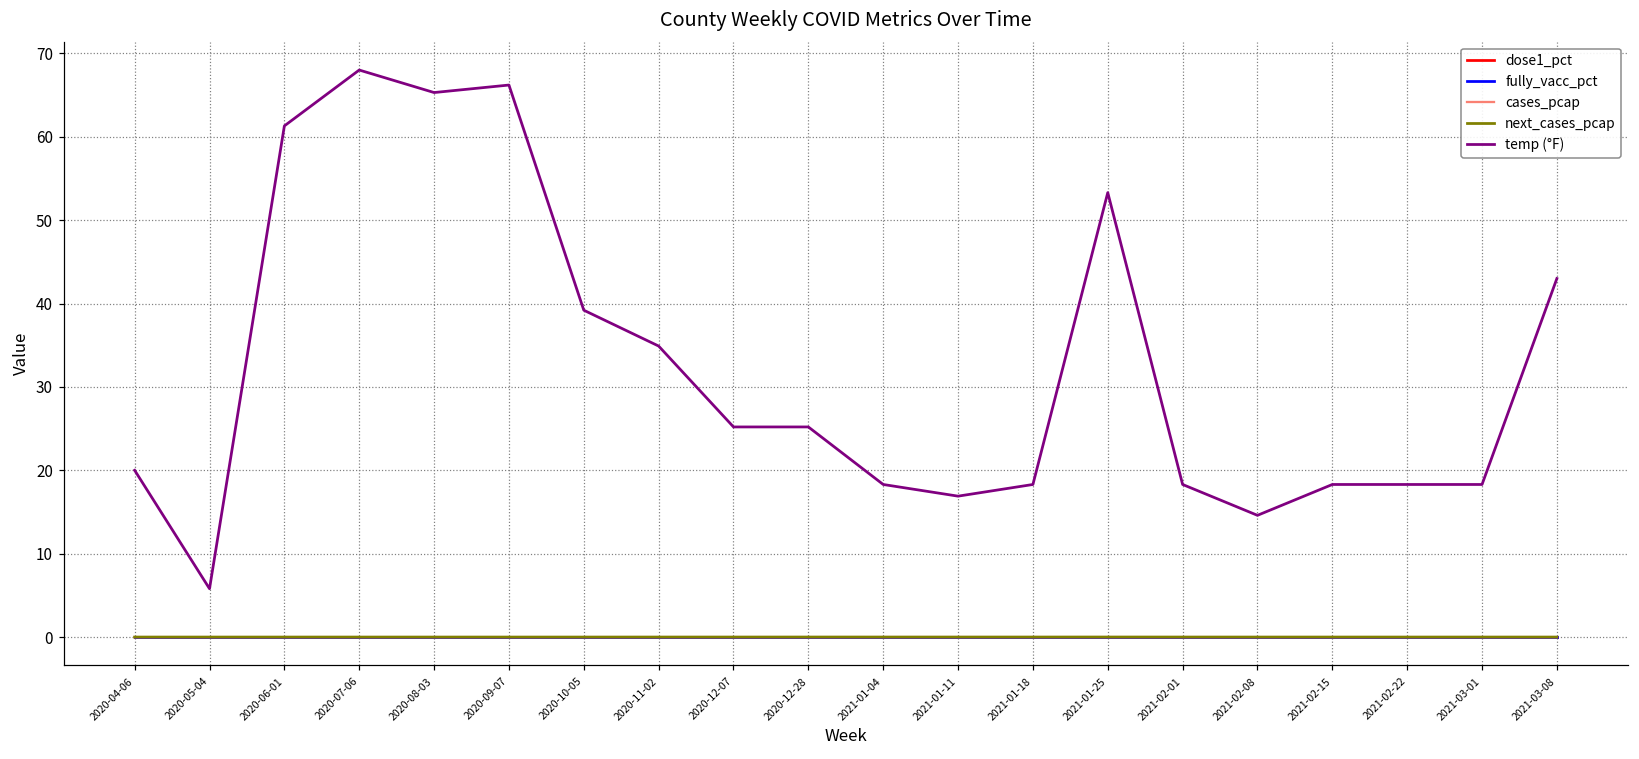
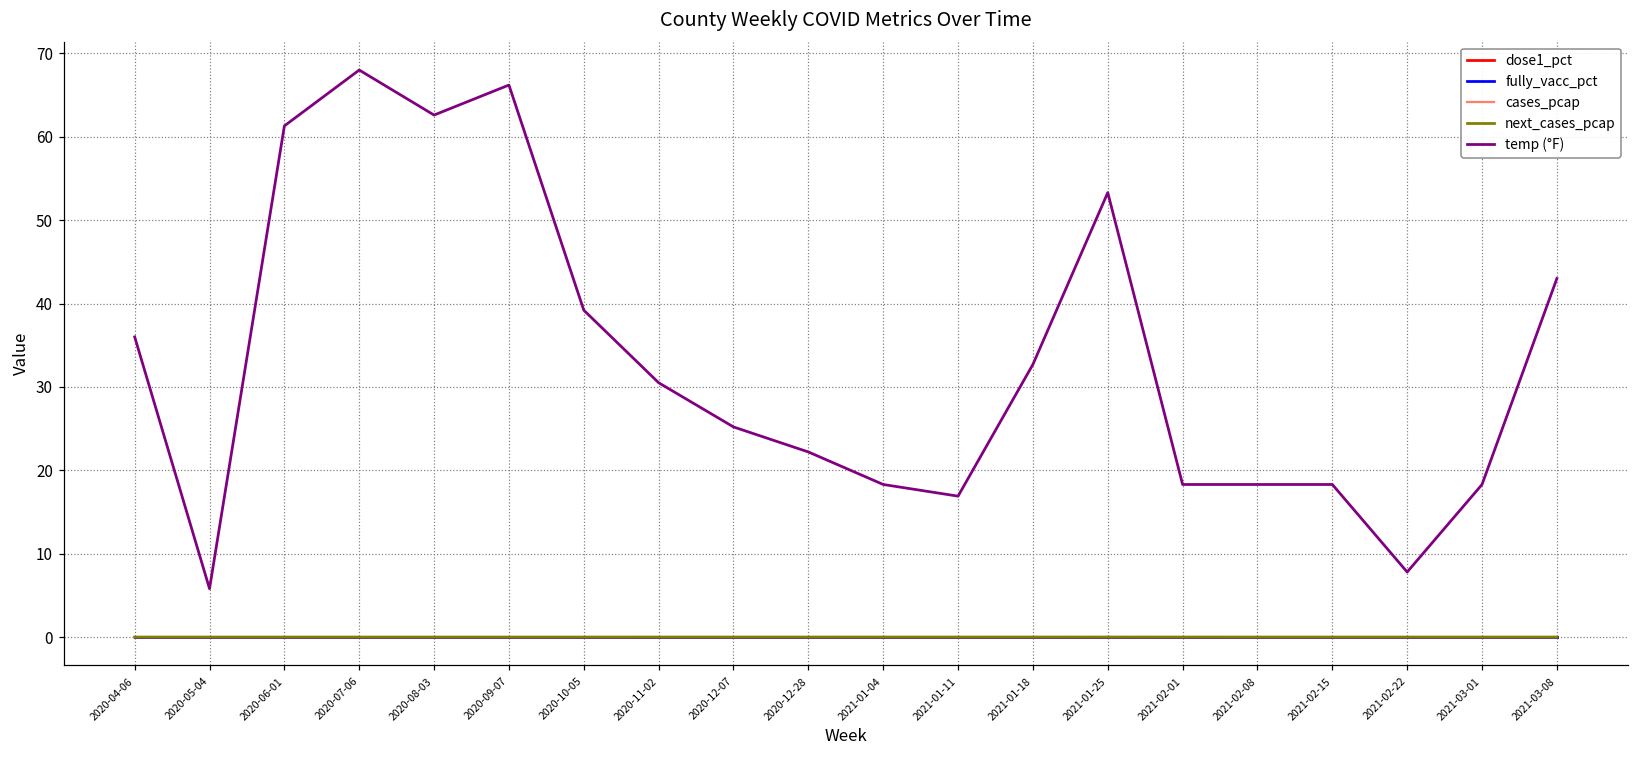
temp (°F), 2020-04-06: 20 -> 36
temp (°F), 2020-08-03: 65 -> 63
temp (°F), 2020-11-02: 35 -> 31
temp (°F), 2020-12-28: 25 -> 22
temp (°F), 2021-01-18: 18 -> 33
temp (°F), 2021-02-08: 15 -> 18
temp (°F), 2021-02-22: 18 -> 8
